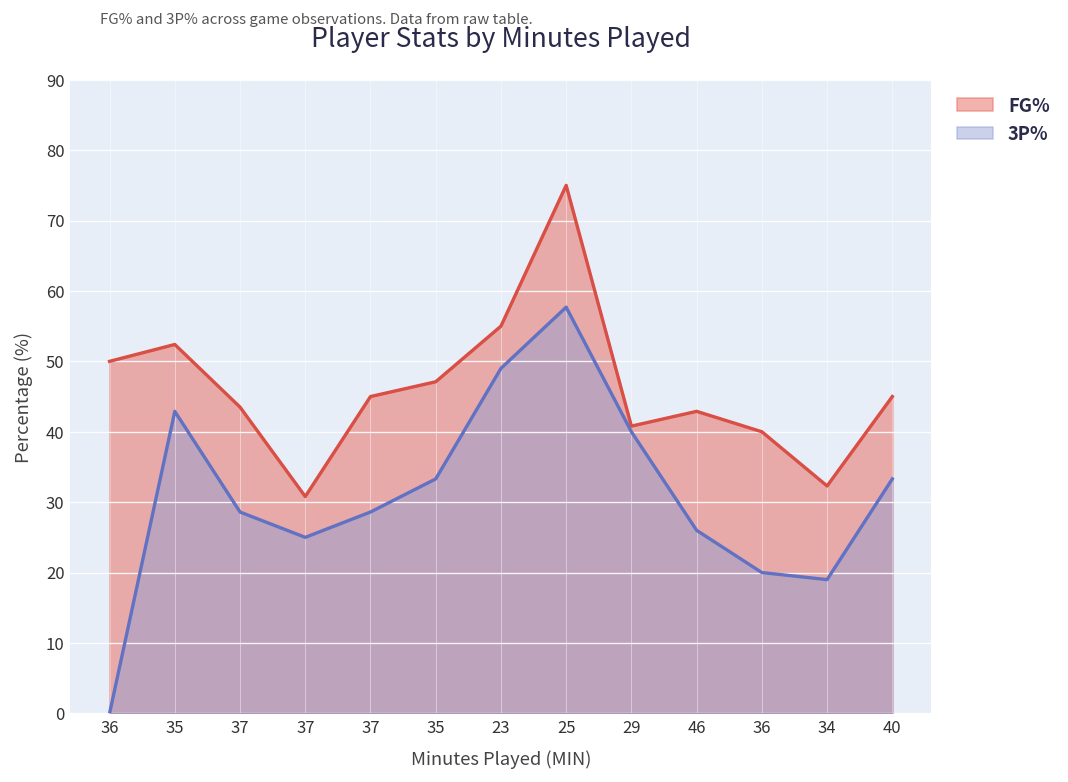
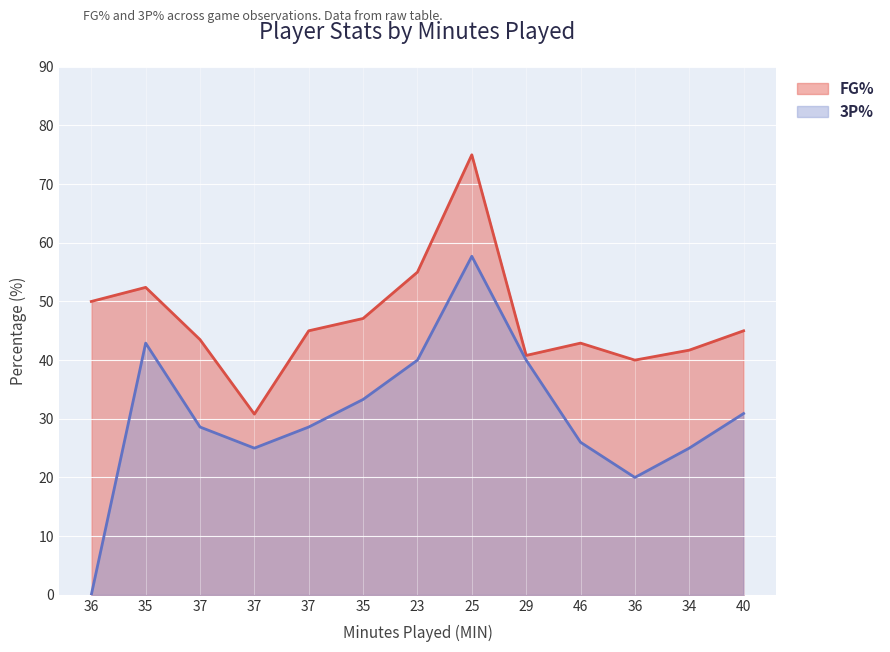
3P%, 23: 49 -> 40
FG%, 34: 32 -> 42
3P%, 34: 19 -> 25
3P%, 40: 33 -> 31
